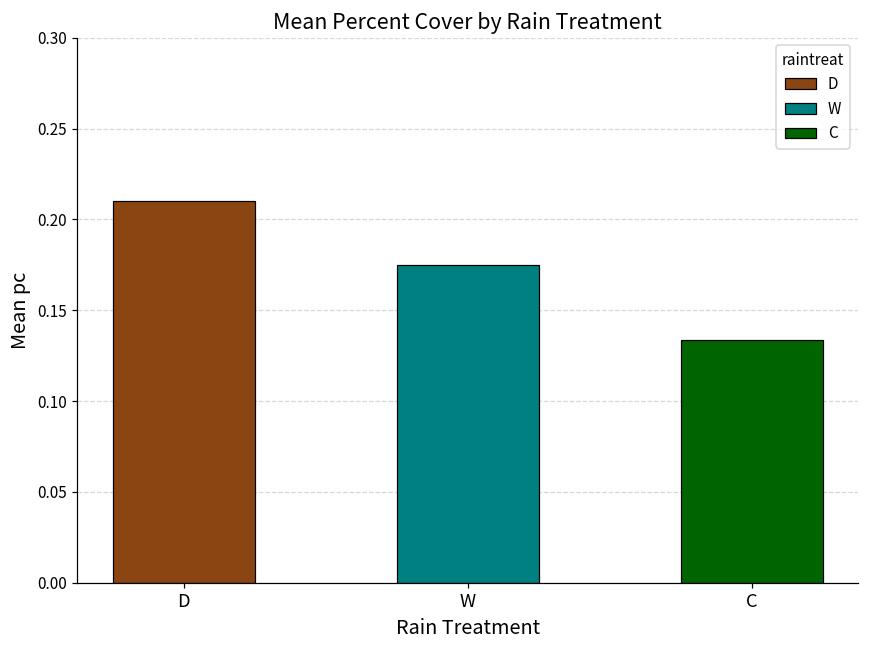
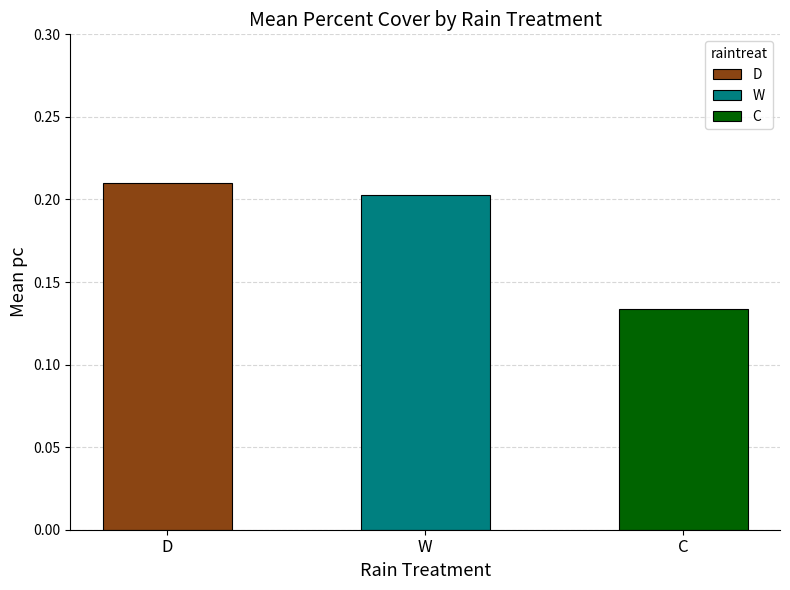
W: 0.175 -> 0.203
